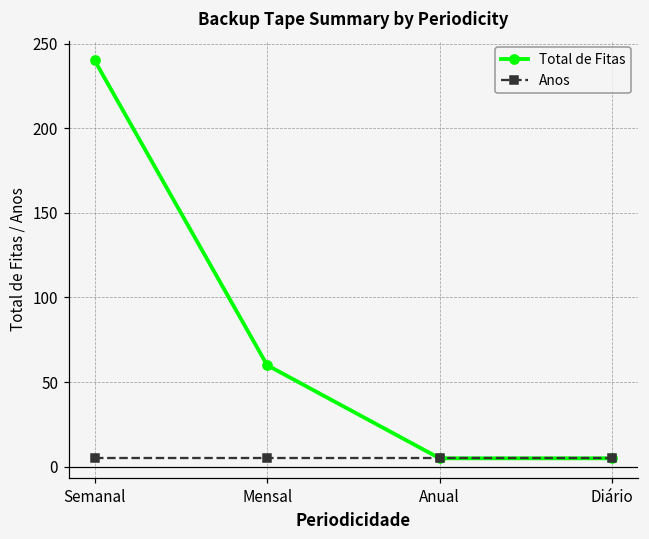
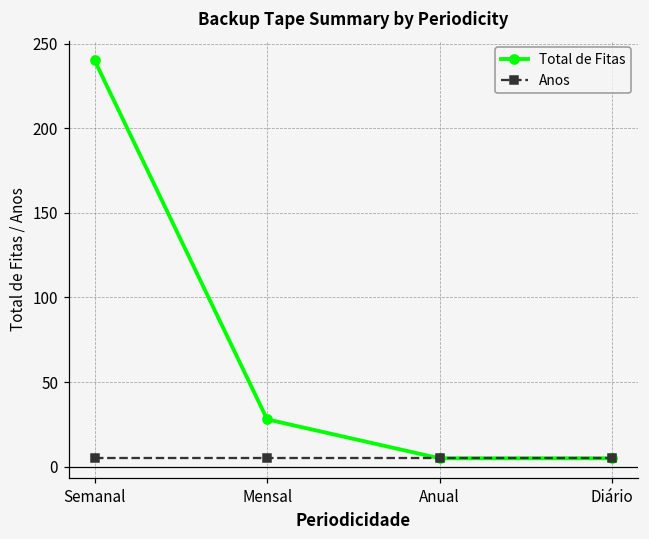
Total de Fitas, Mensal: 60 -> 28
